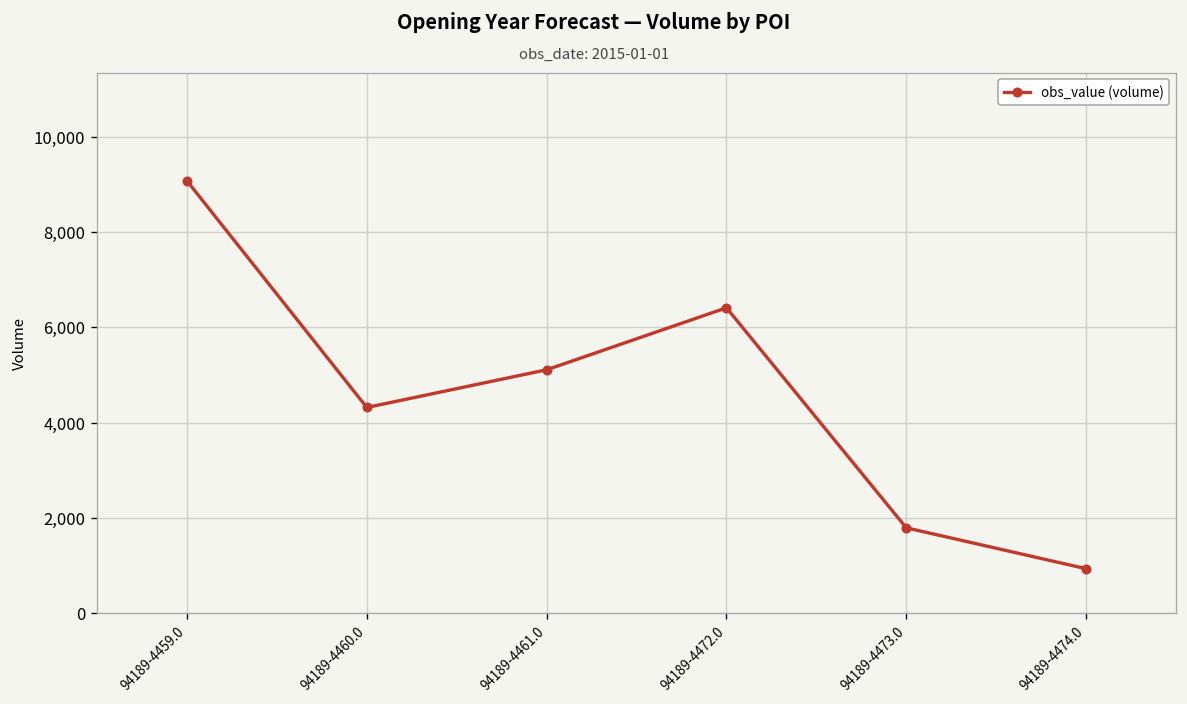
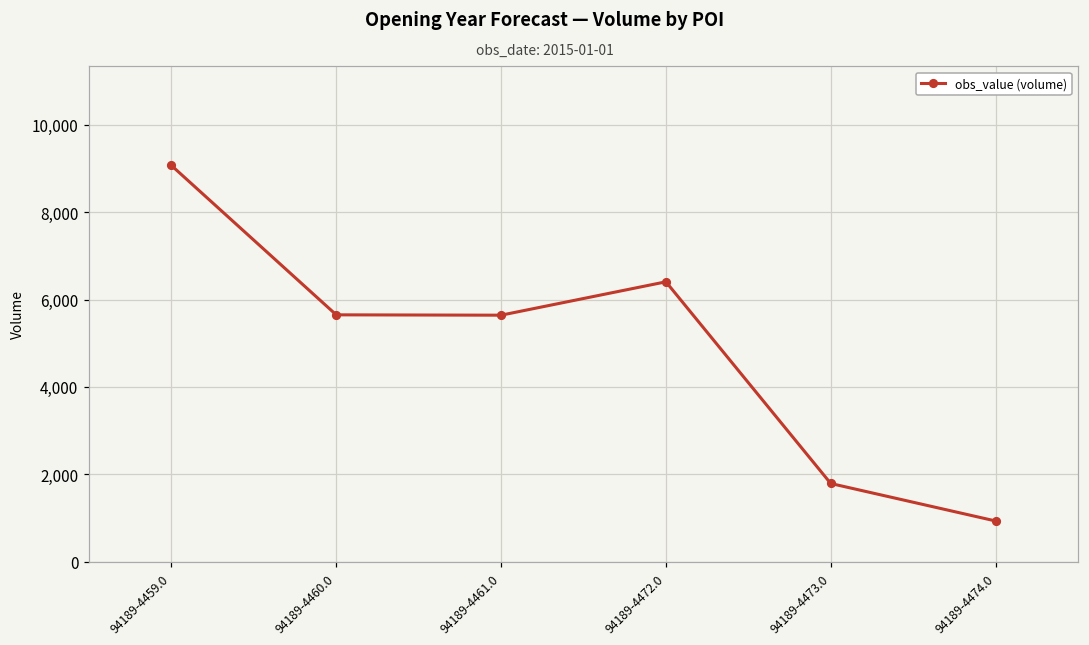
94189-4460.0: 4,300 -> 5,700
94189-4461.0: 5,100 -> 5,600
